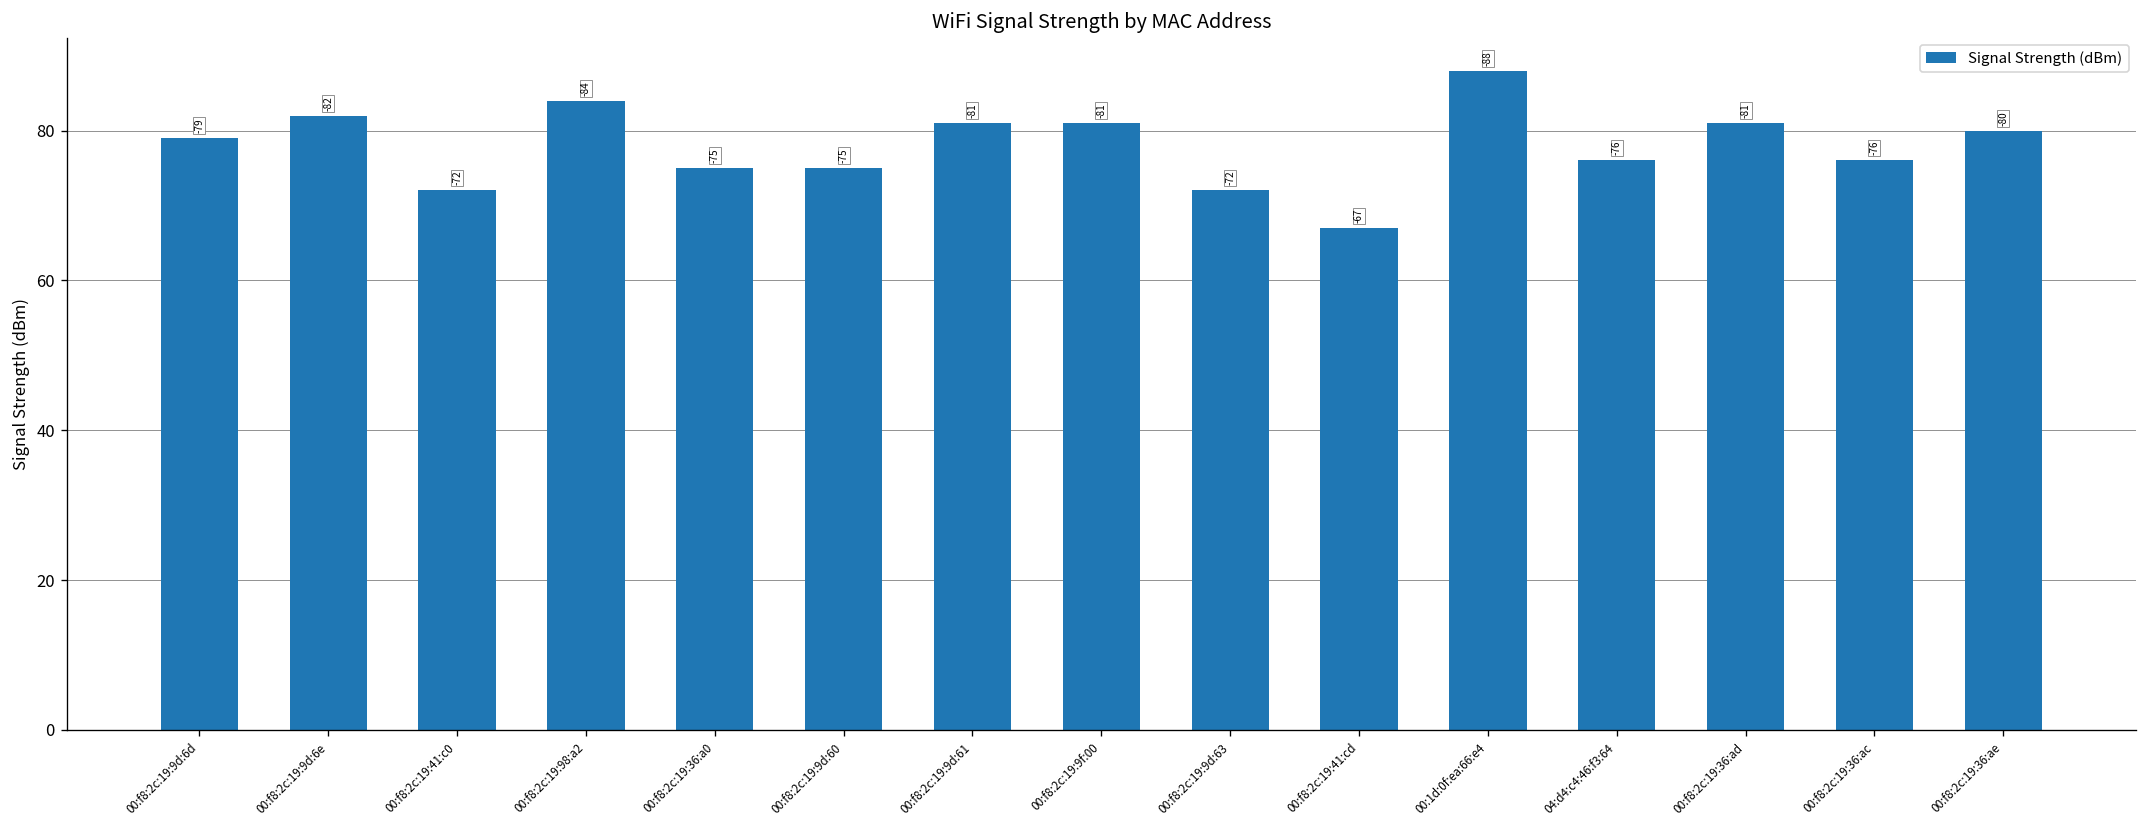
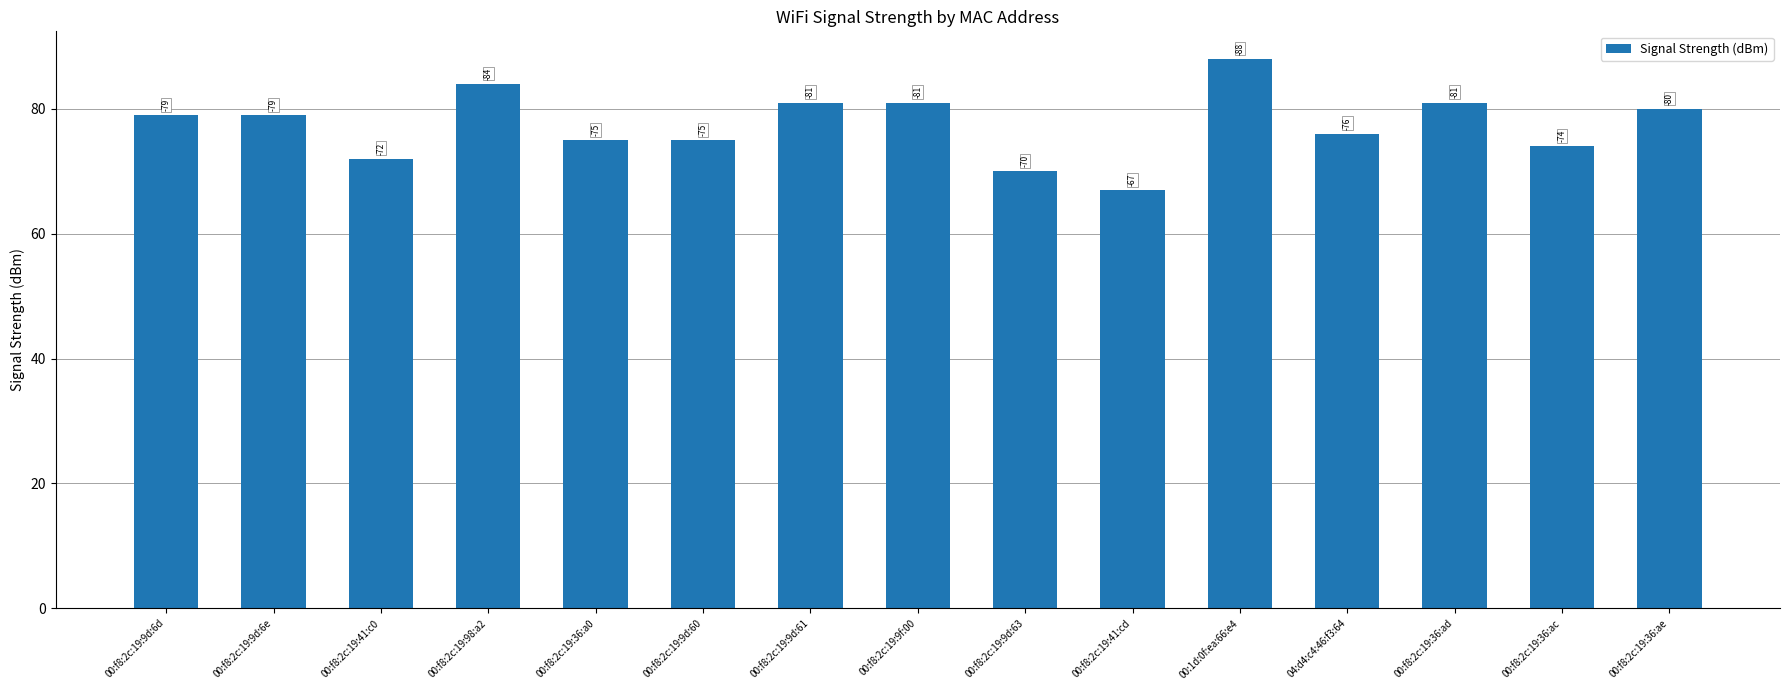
00:f8:2c:19:9d:6e: -82 -> -79
00:f8:2c:19:9d:63: -72 -> -70
00:f8:2c:19:36:ac: -76 -> -74
